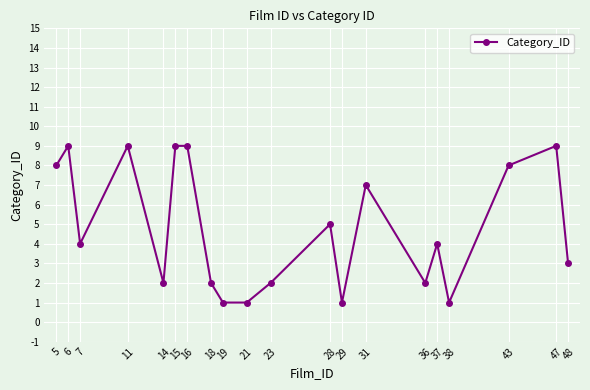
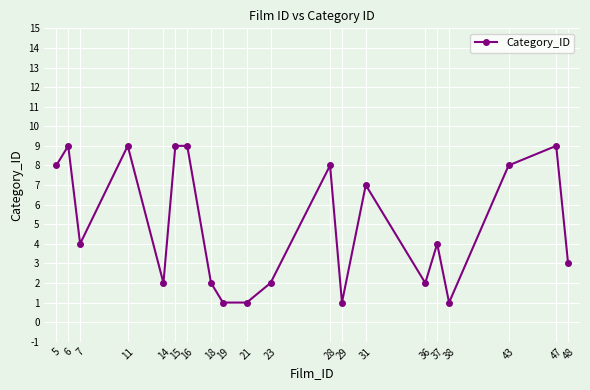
28: 5 -> 8
